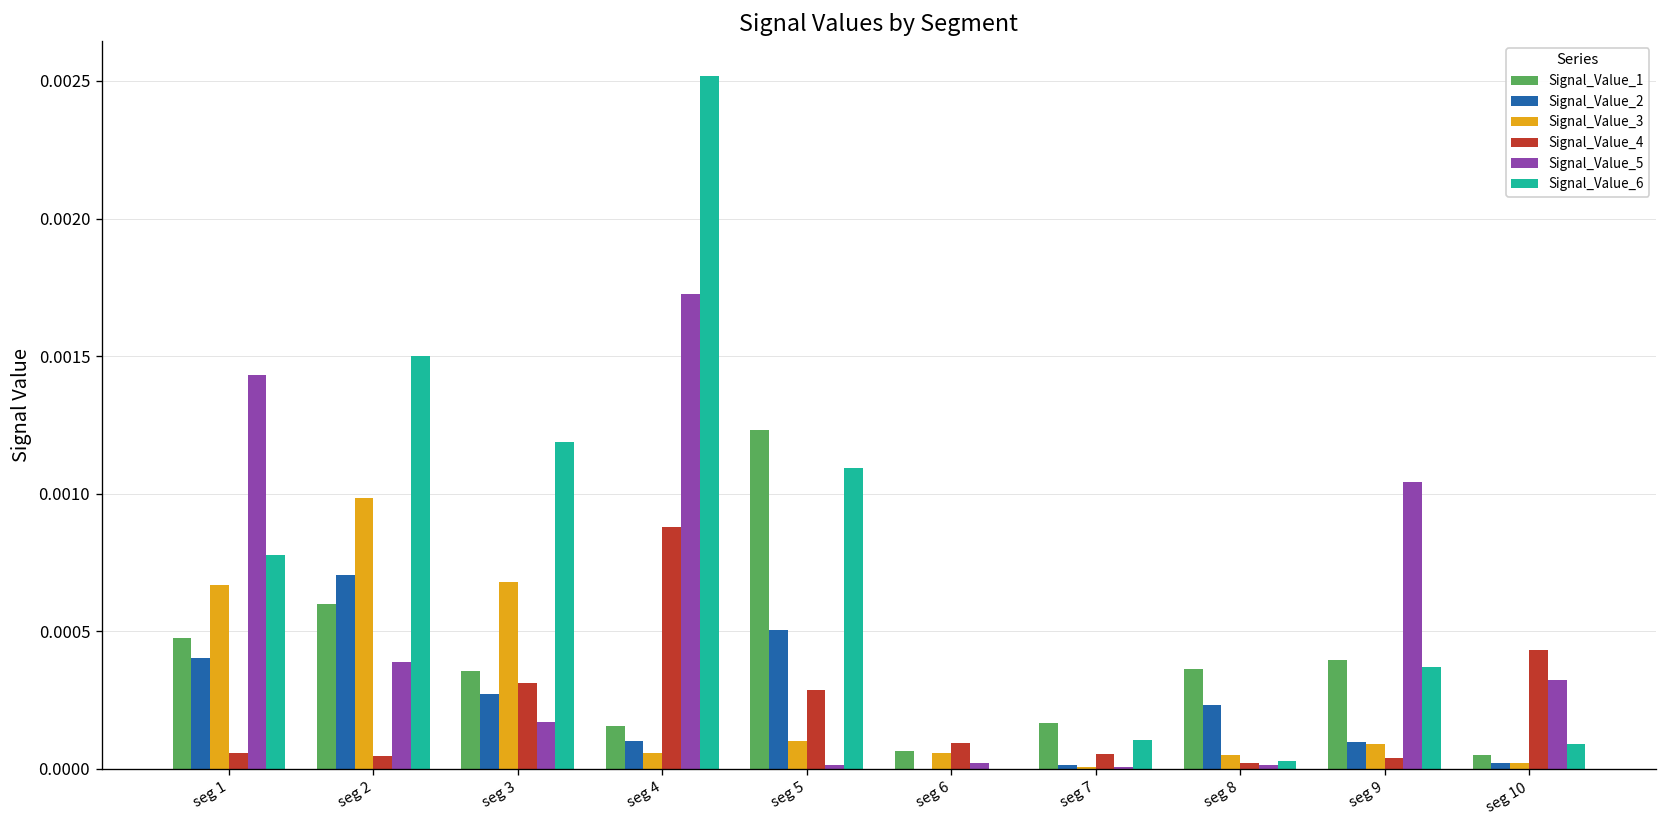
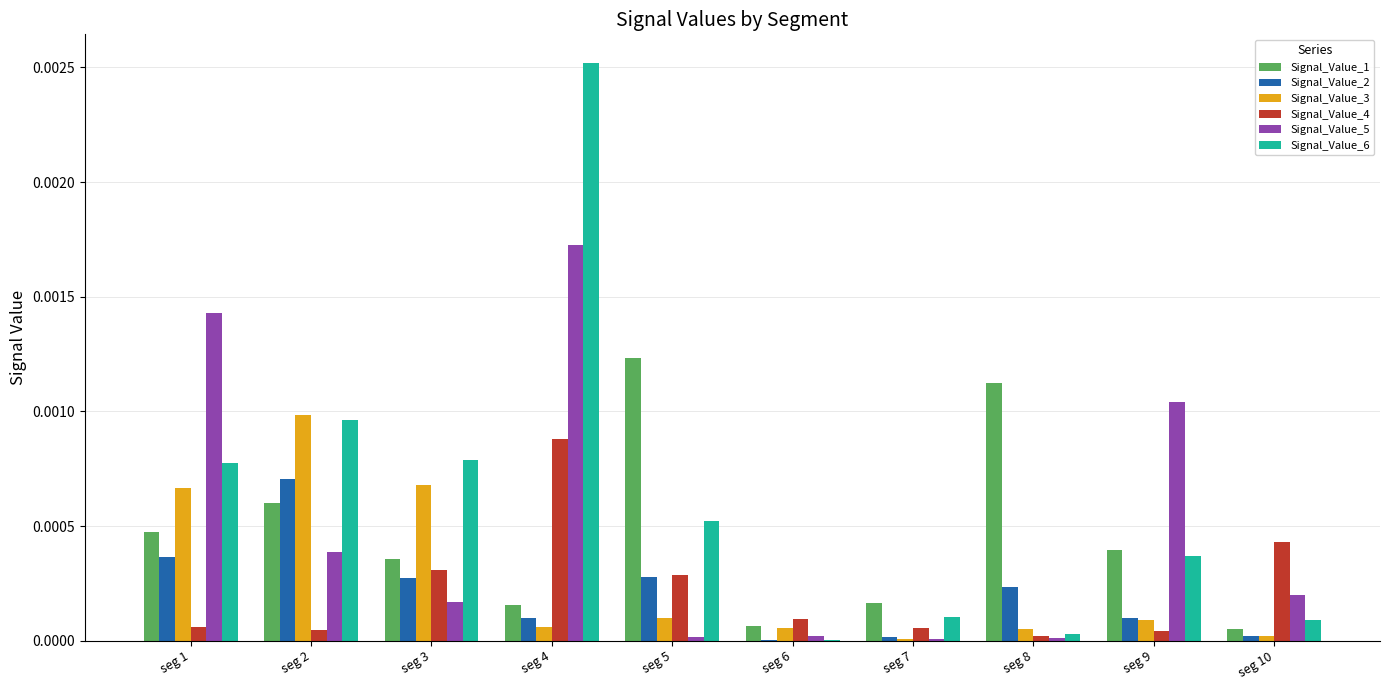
Signal_Value_2, seg 1: 0.00040 -> 0.00036
Signal_Value_6, seg 2: 0.00150 -> 0.00096
Signal_Value_6, seg 3: 0.00119 -> 0.00079
Signal_Value_2, seg 5: 0.00050 -> 0.00028
Signal_Value_6, seg 5: 0.00110 -> 0.00052
Signal_Value_1, seg 8: 0.00036 -> 0.00112
Signal_Value_5, seg 10: 0.00032 -> 0.00020
